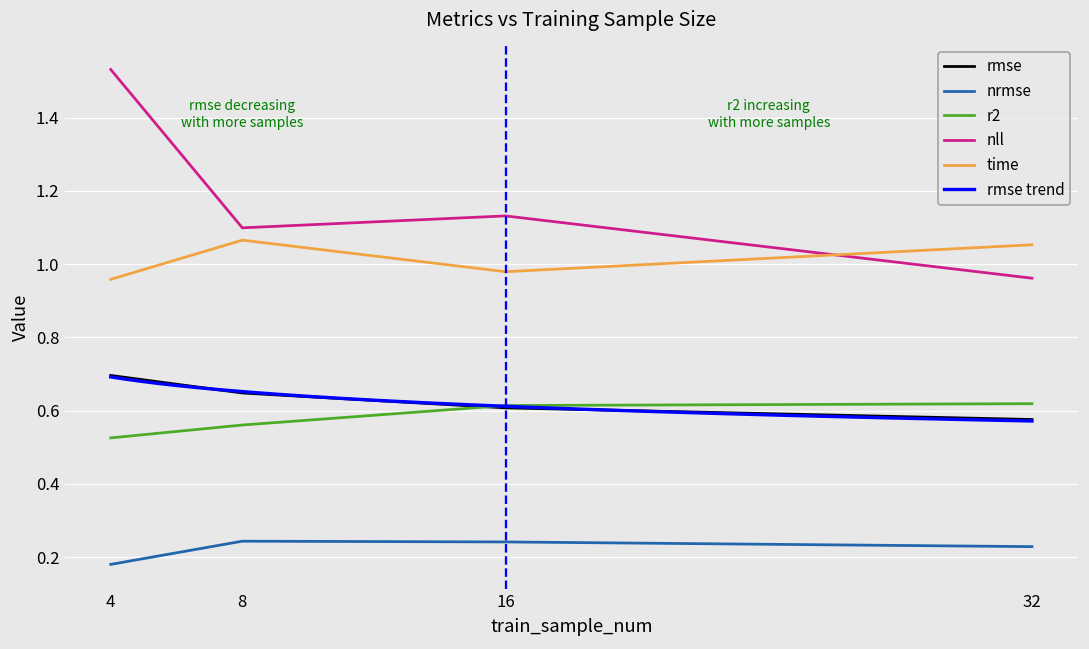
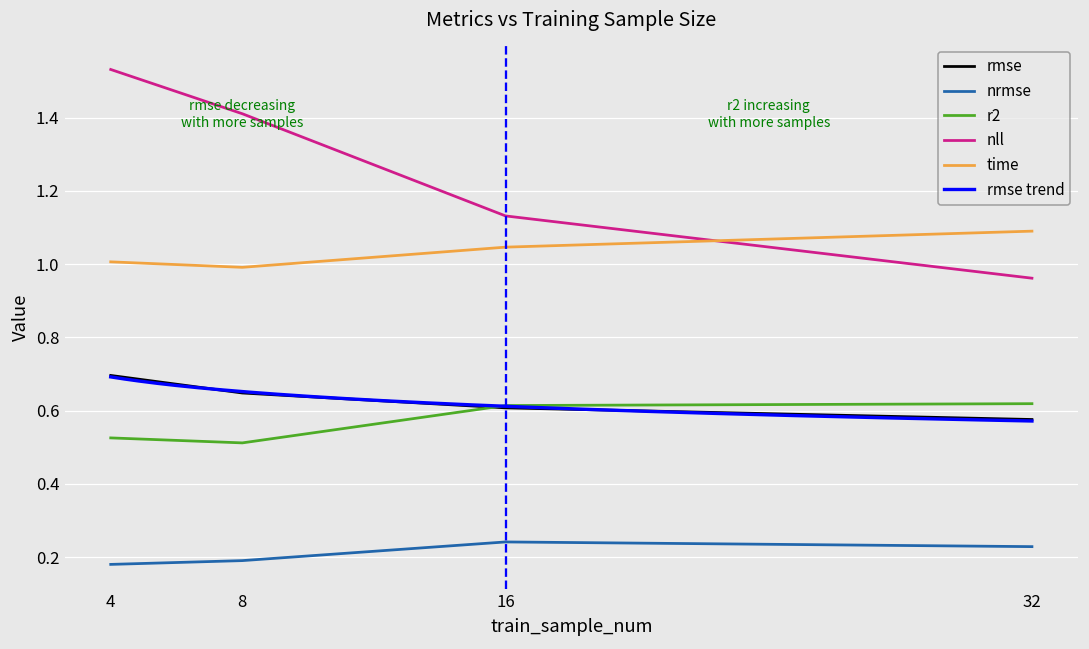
time, 4: 0.96 -> 1.01
nrmse, 8: 0.24 -> 0.19
r2, 8: 0.56 -> 0.51
nll, 8: 1.10 -> 1.41
time, 8: 1.07 -> 0.99
time, 16: 0.98 -> 1.05
time, 32: 1.05 -> 1.09
